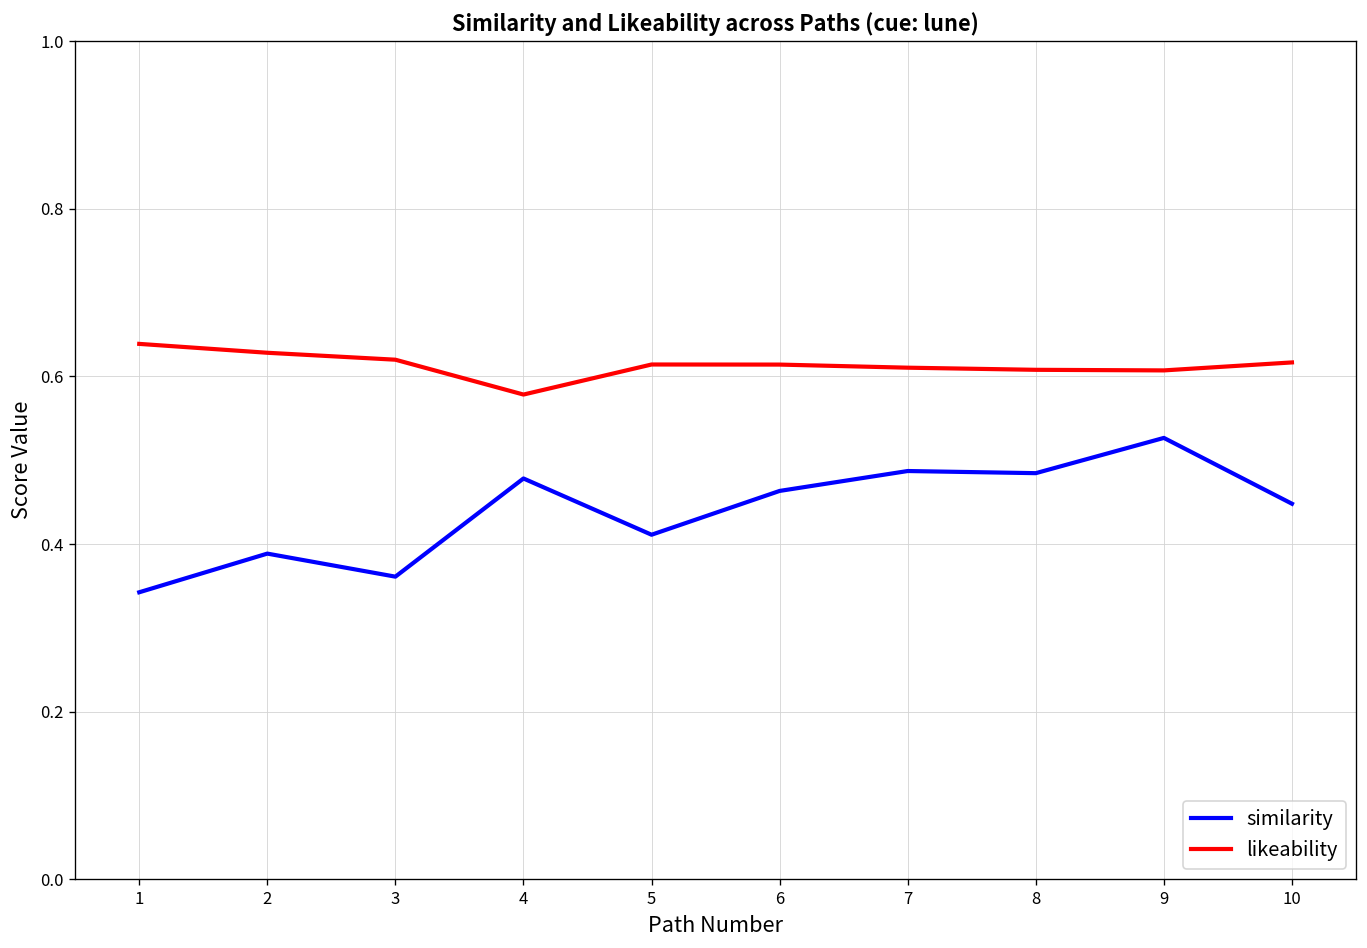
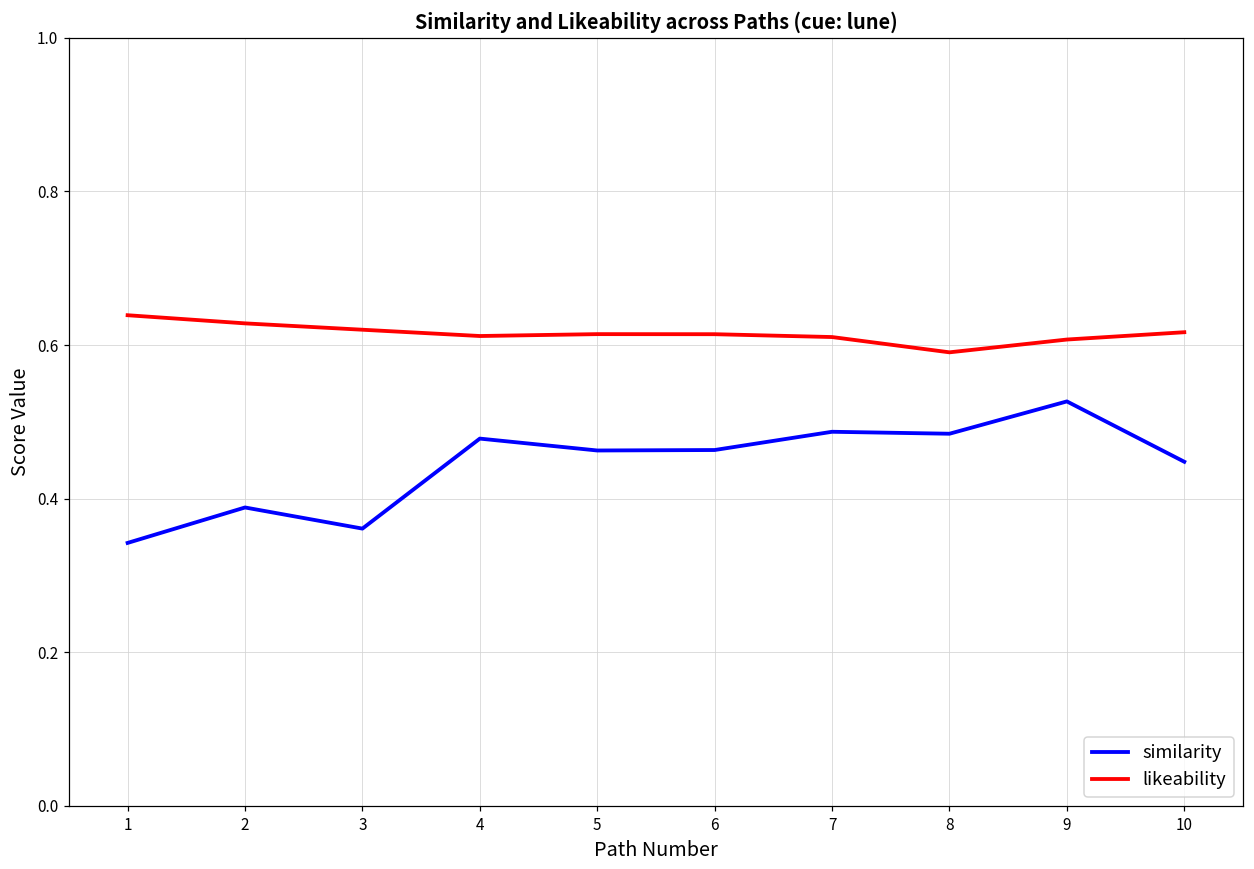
likeability, 4: 0.58 -> 0.61
similarity, 5: 0.41 -> 0.46
likeability, 8: 0.61 -> 0.59
